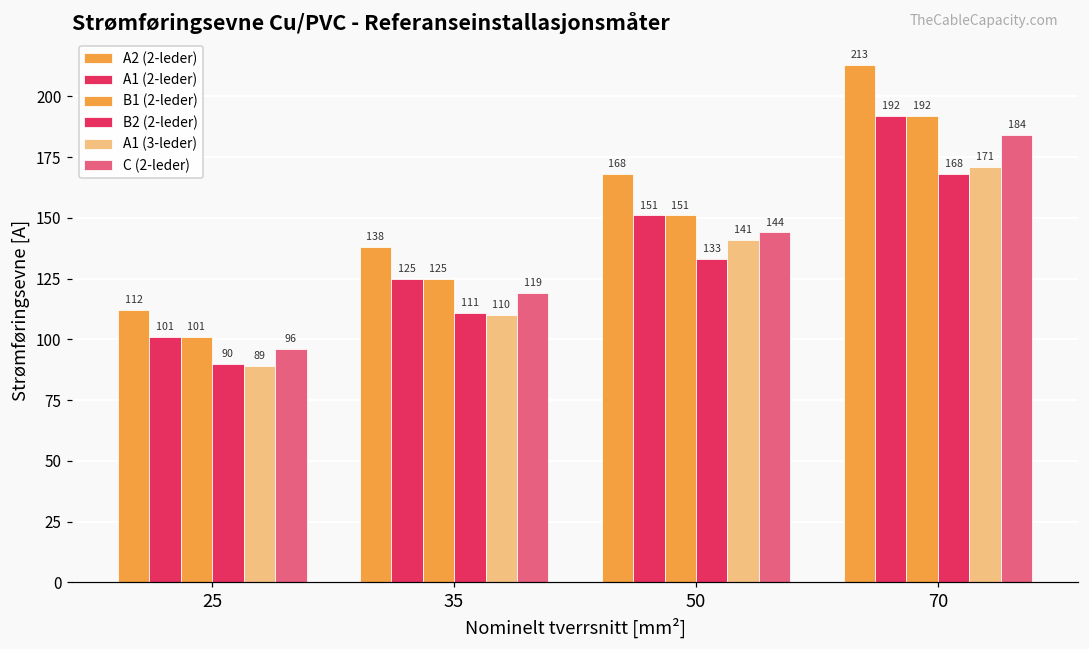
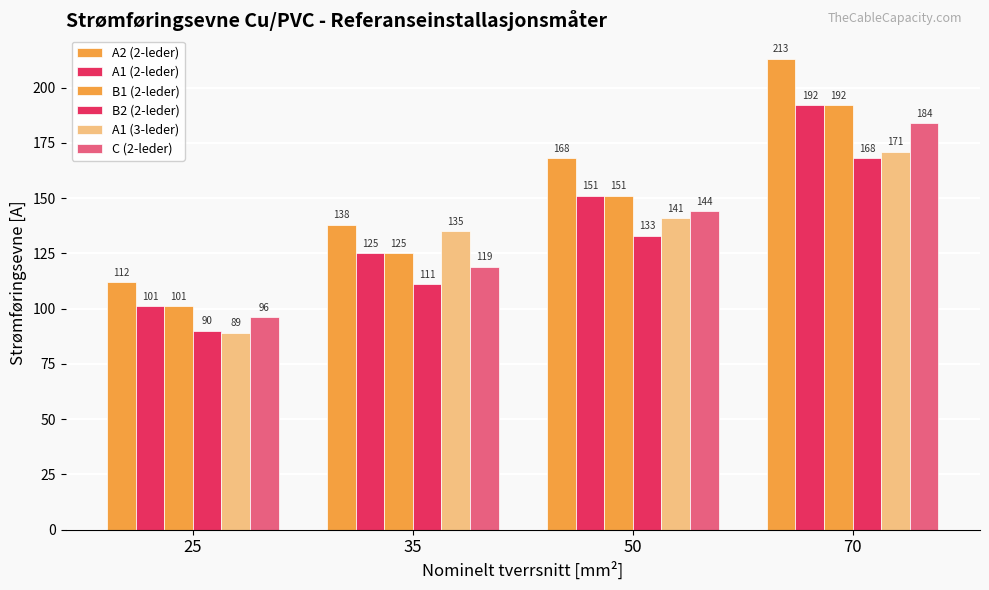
A1 (3-leder), 35: 110 -> 135
